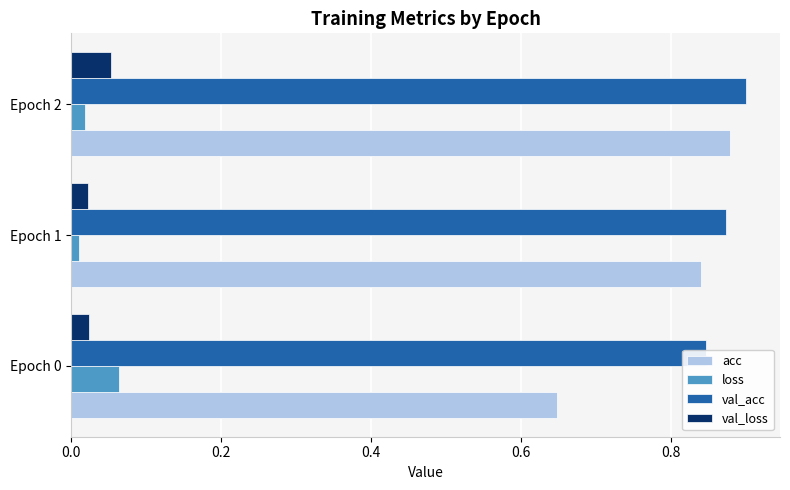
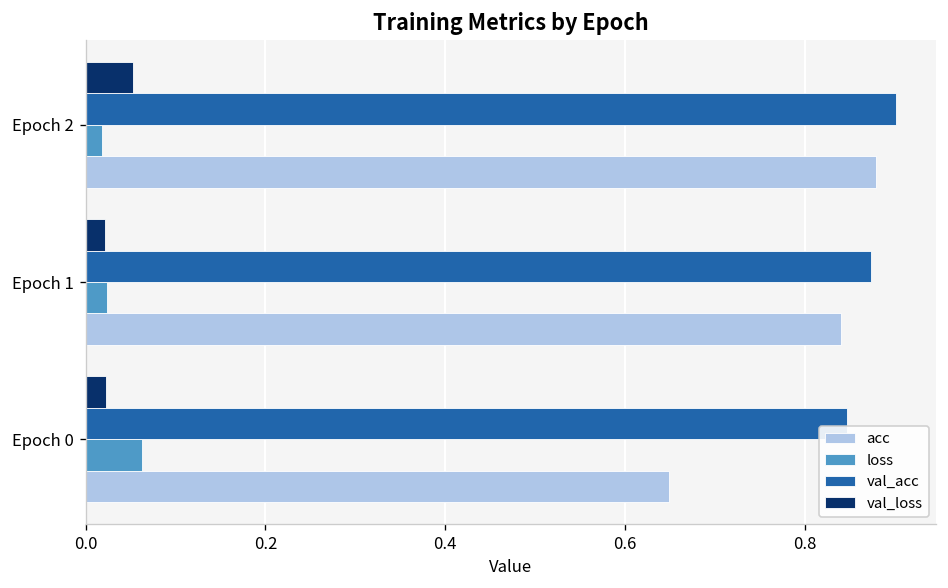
loss, Epoch 1: 0.01 -> 0.02
